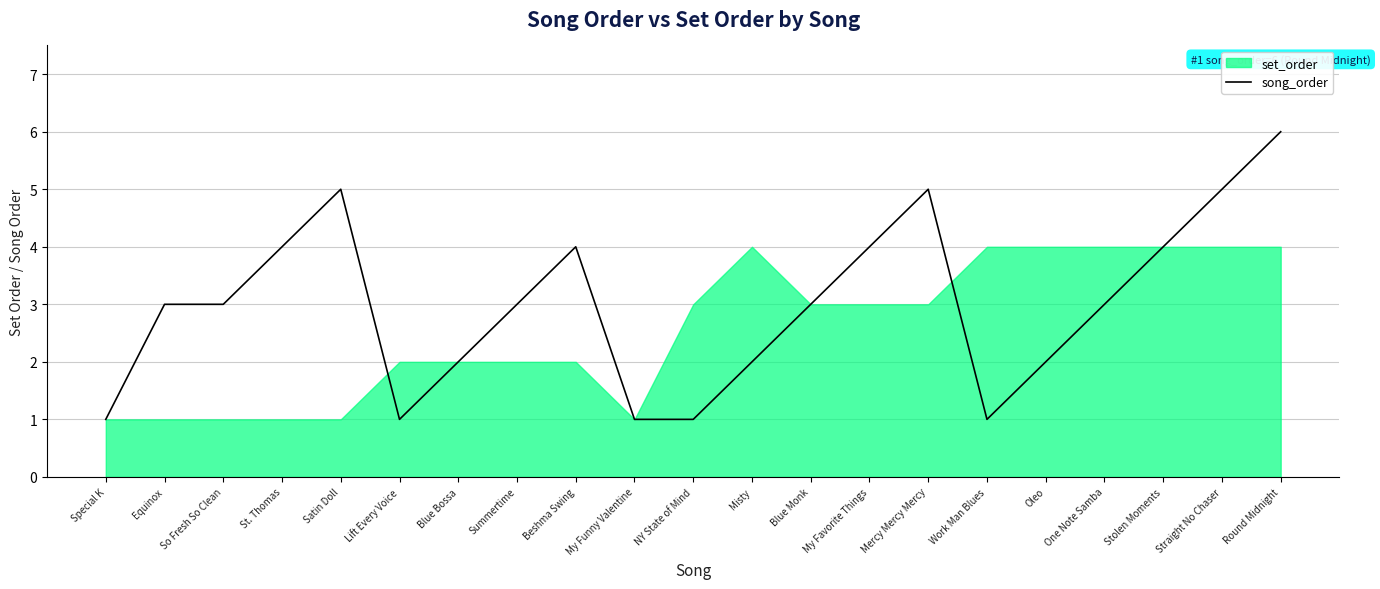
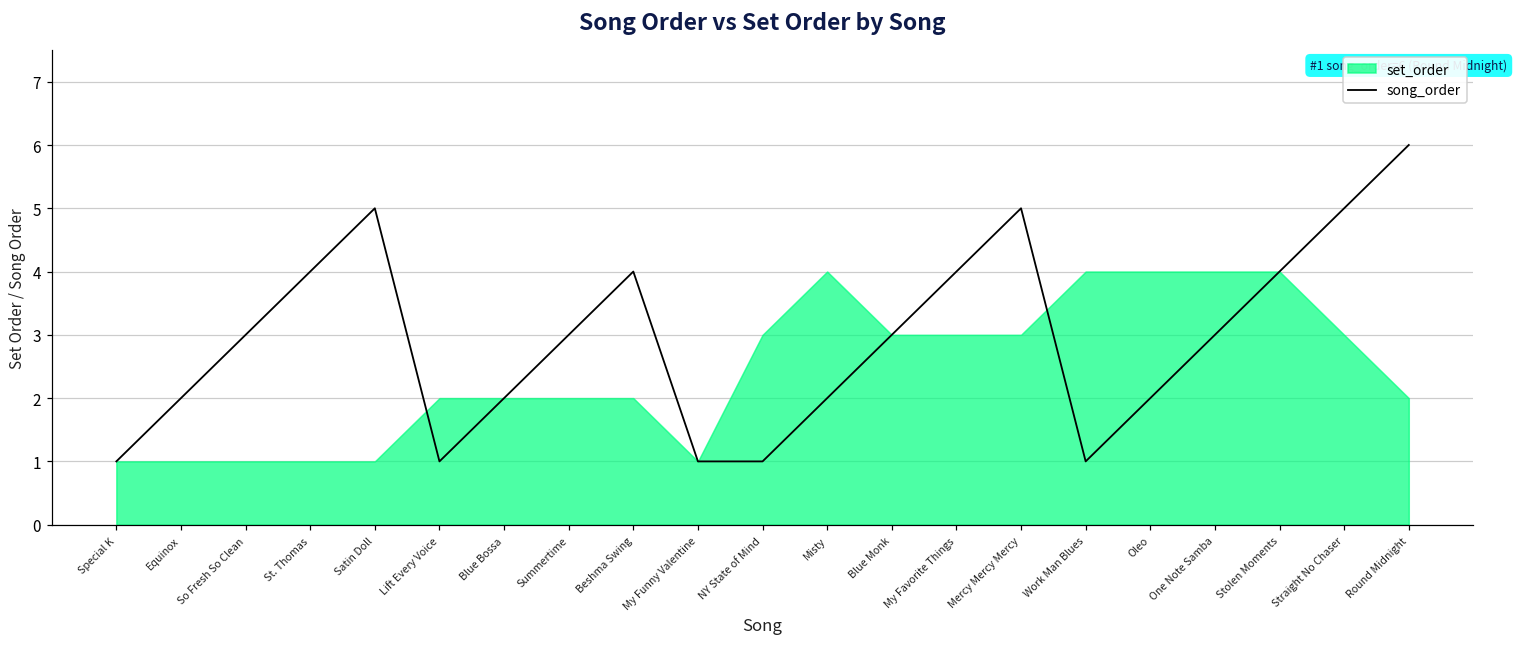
song_order, Equinox: 3 -> 2
set_order, Straight No Chaser: 4 -> 3
set_order, Round Midnight: 4 -> 2
